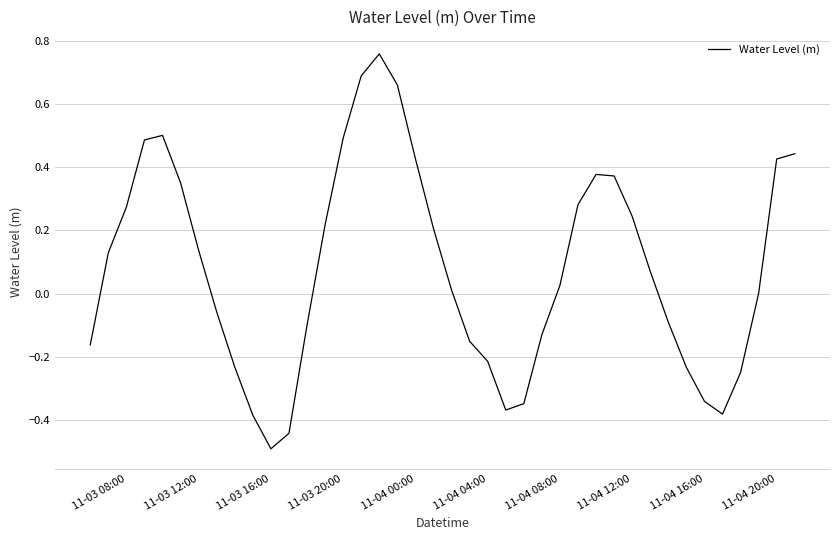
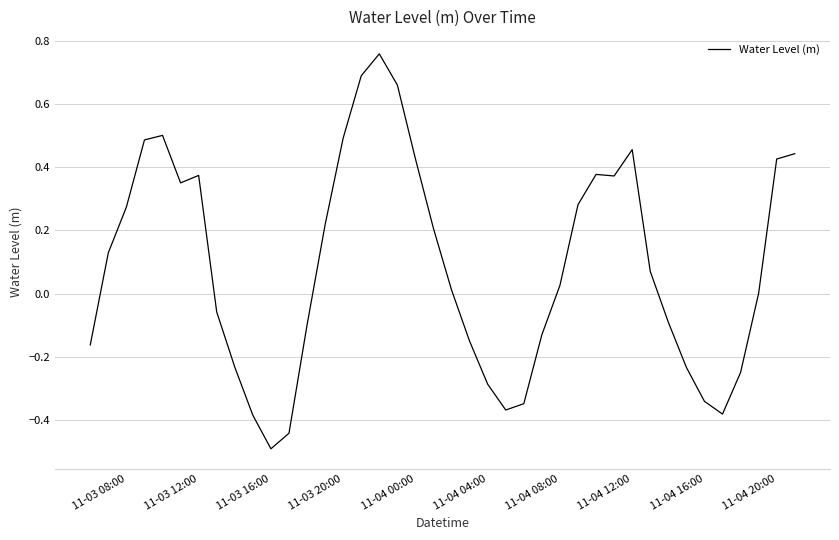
11-03 12:00: 0.14 -> 0.37
11-04 04:00: -0.21 -> -0.29
11-04 12:00: 0.24 -> 0.46
